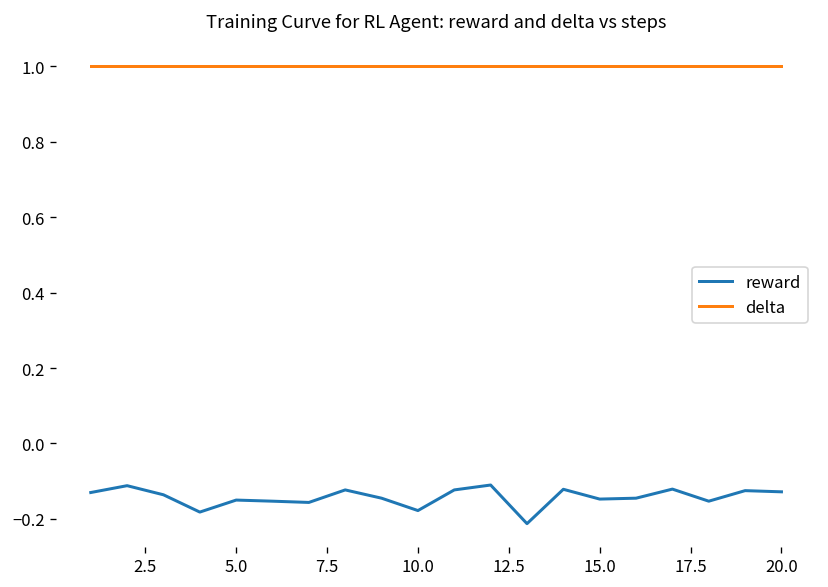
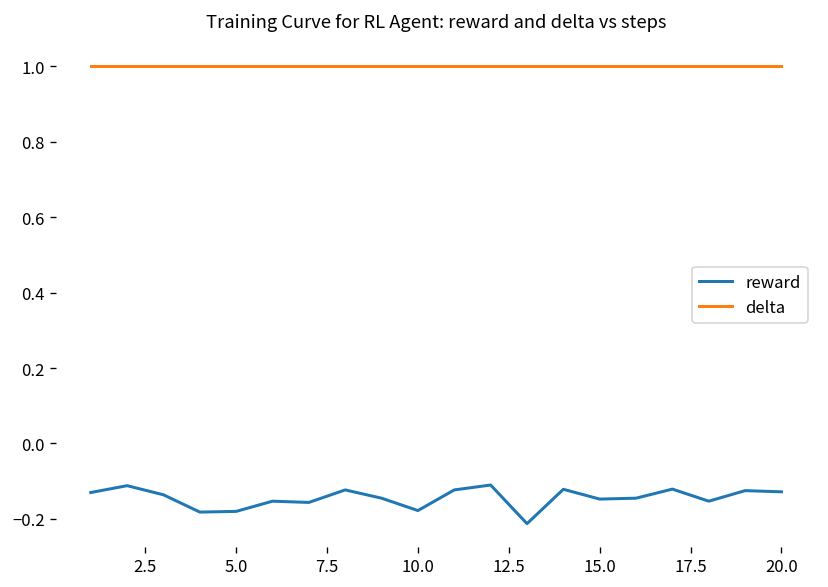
reward, 5.0: -0.15 -> -0.18
